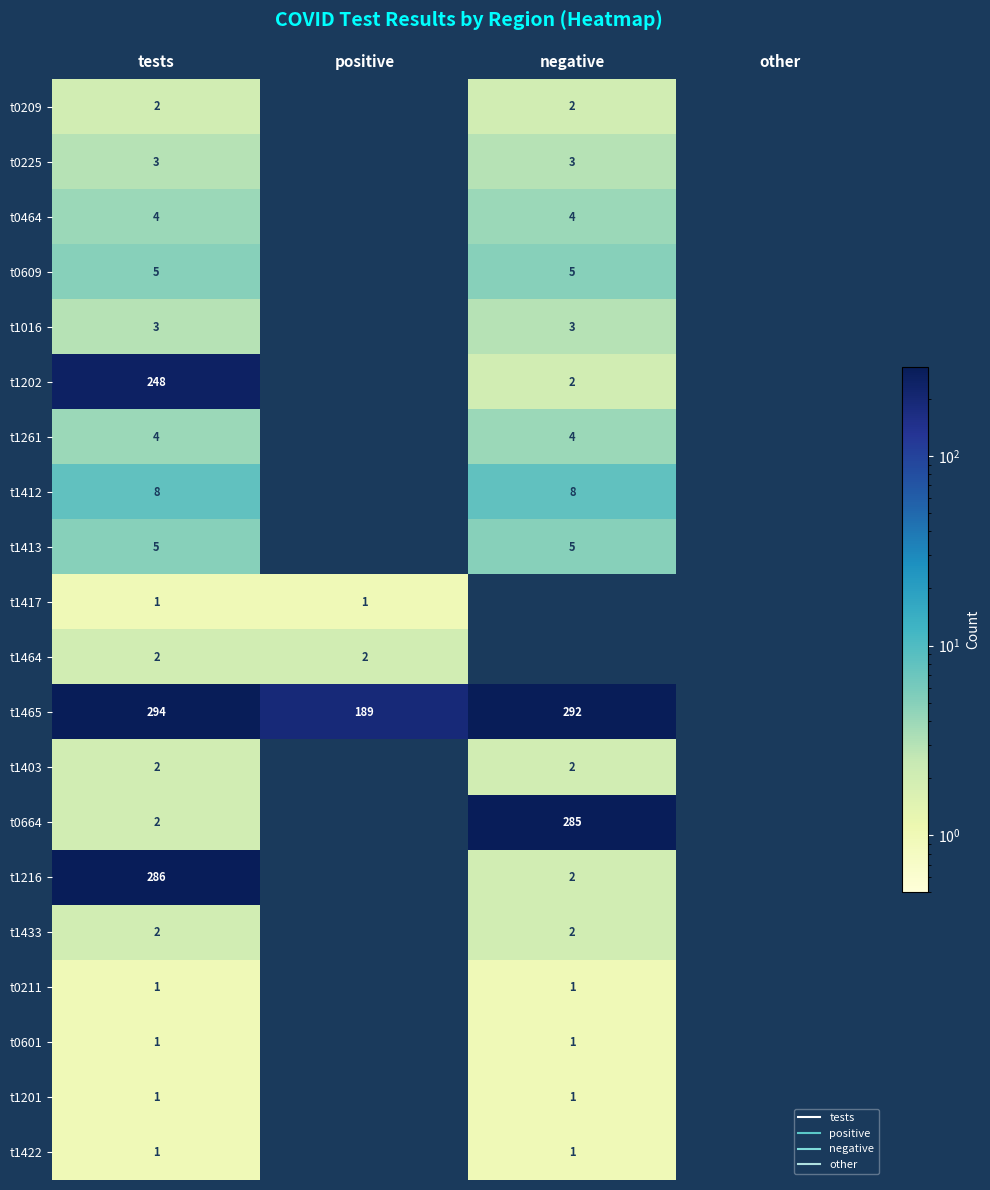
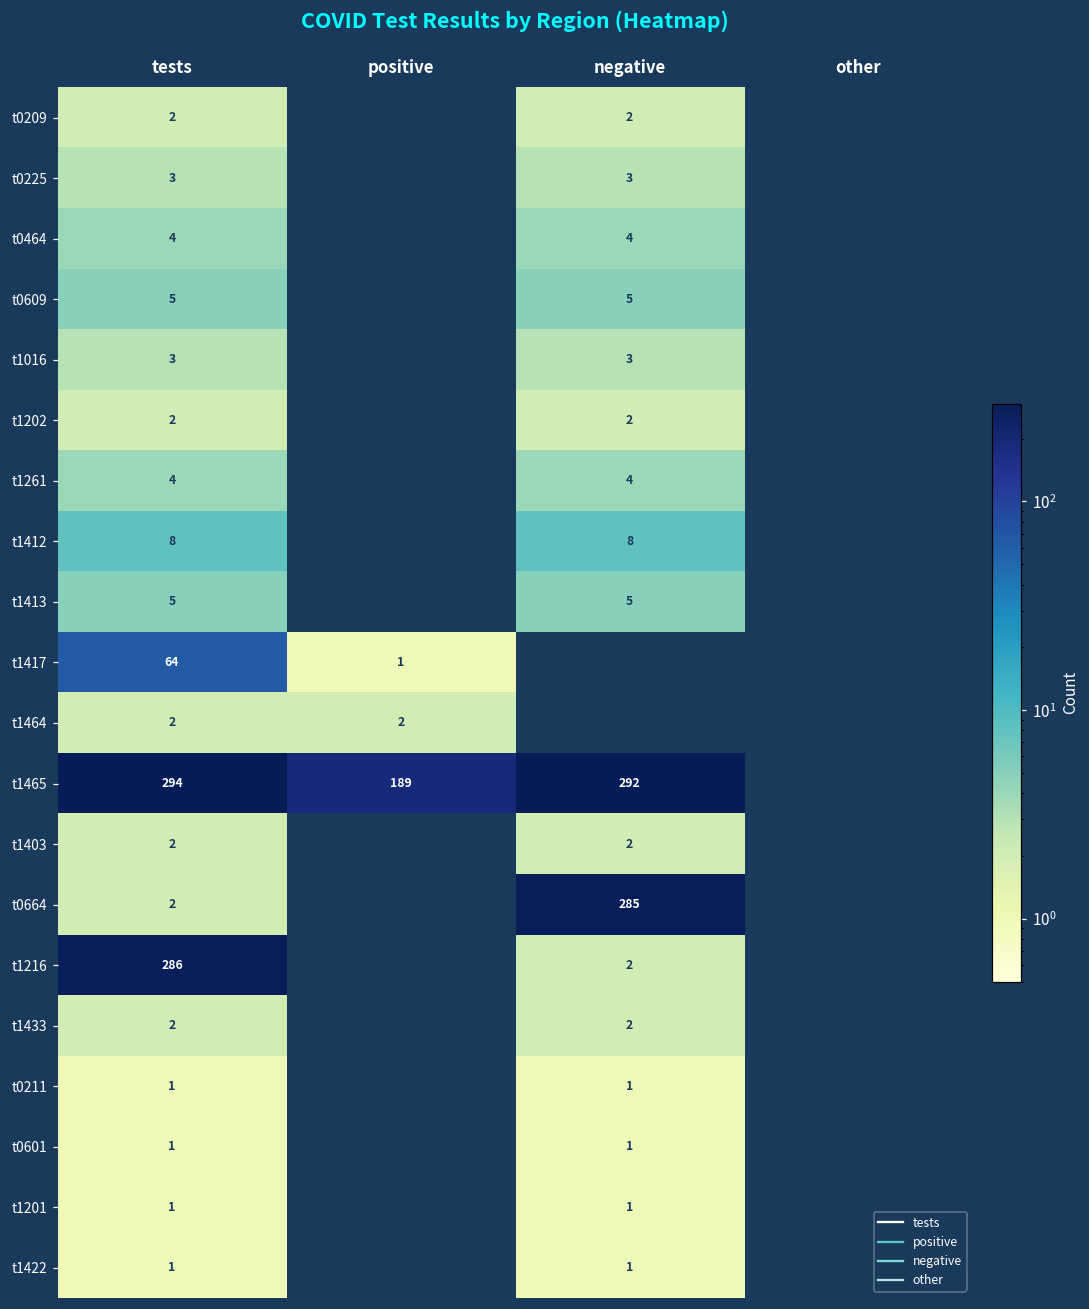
t1202, tests: 248 -> 2
t1417, tests: 1 -> 64
